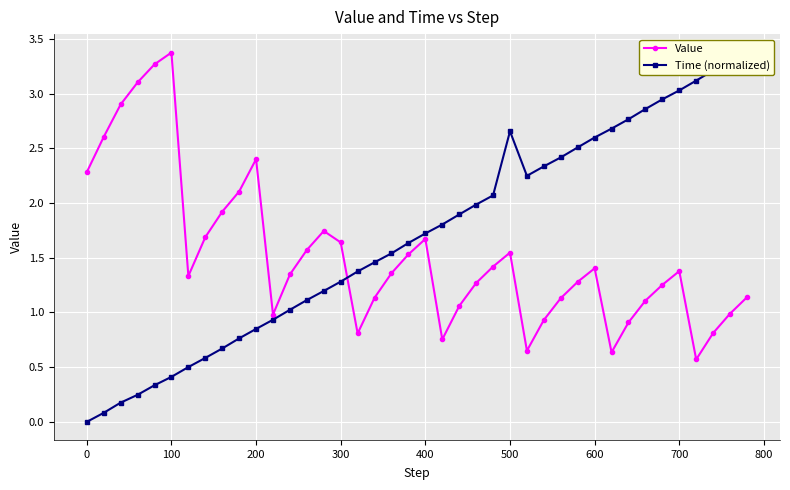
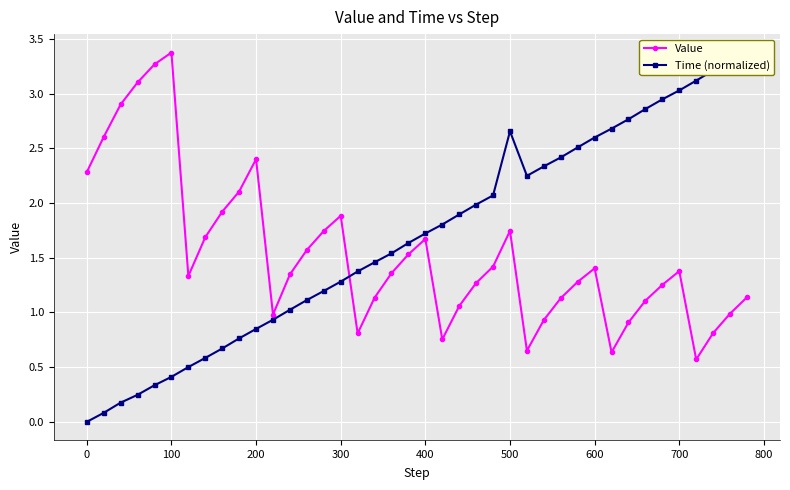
Value, 300: 1.64 -> 1.88
Value, 500: 1.55 -> 1.74
